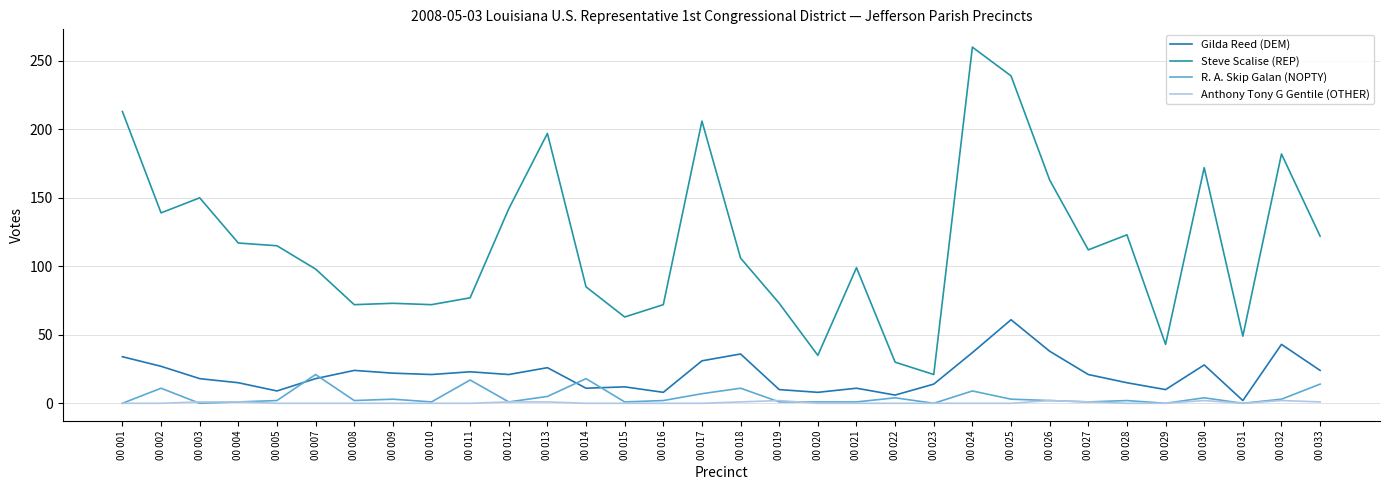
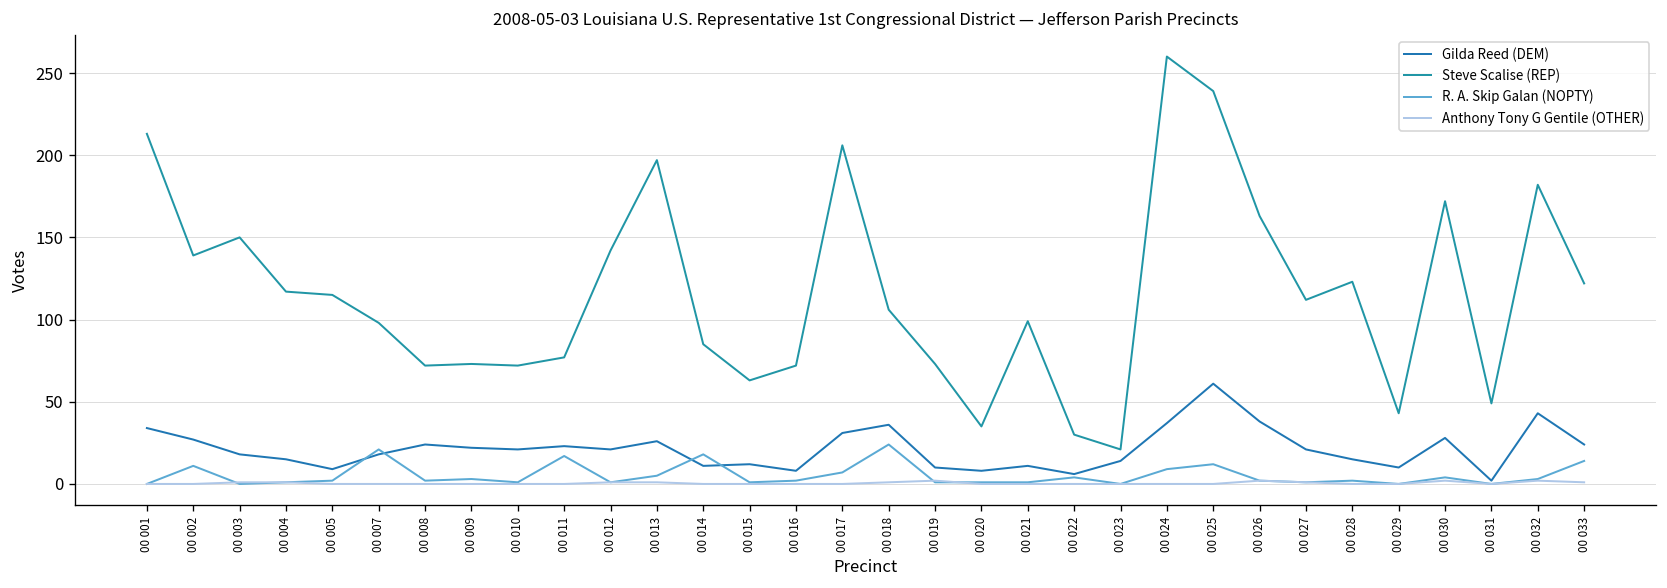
R. A. Skip Galan (NOPTY), 00 018: 11 -> 24
R. A. Skip Galan (NOPTY), 00 025: 3 -> 12
